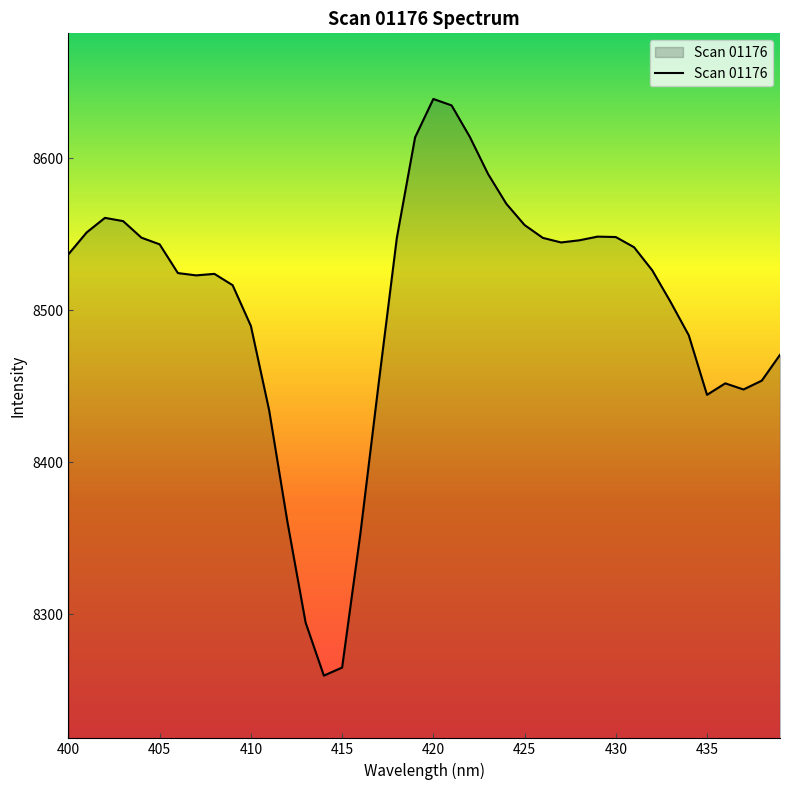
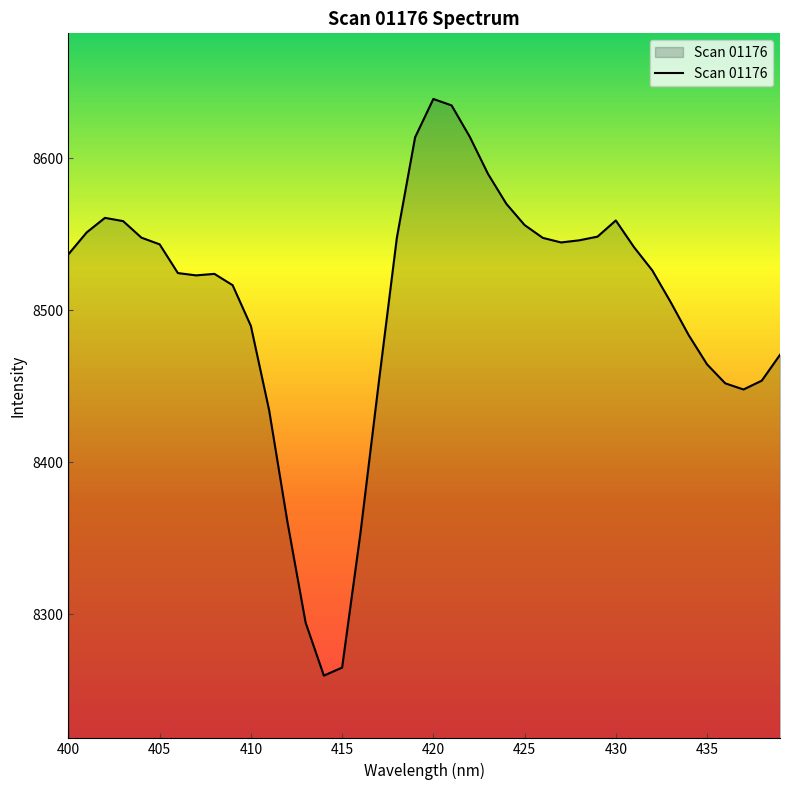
430: 8548 -> 8559
435: 8444 -> 8464
